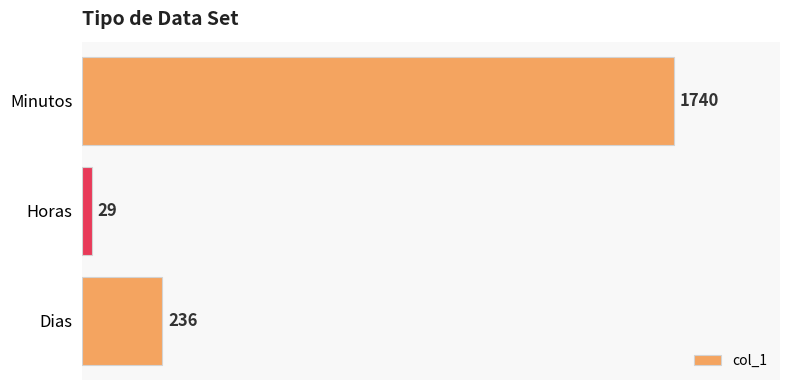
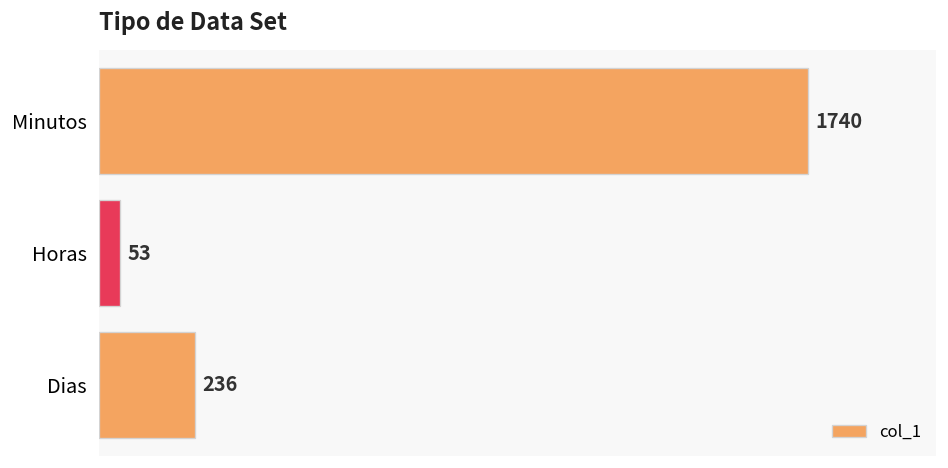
Horas: 29 -> 53
